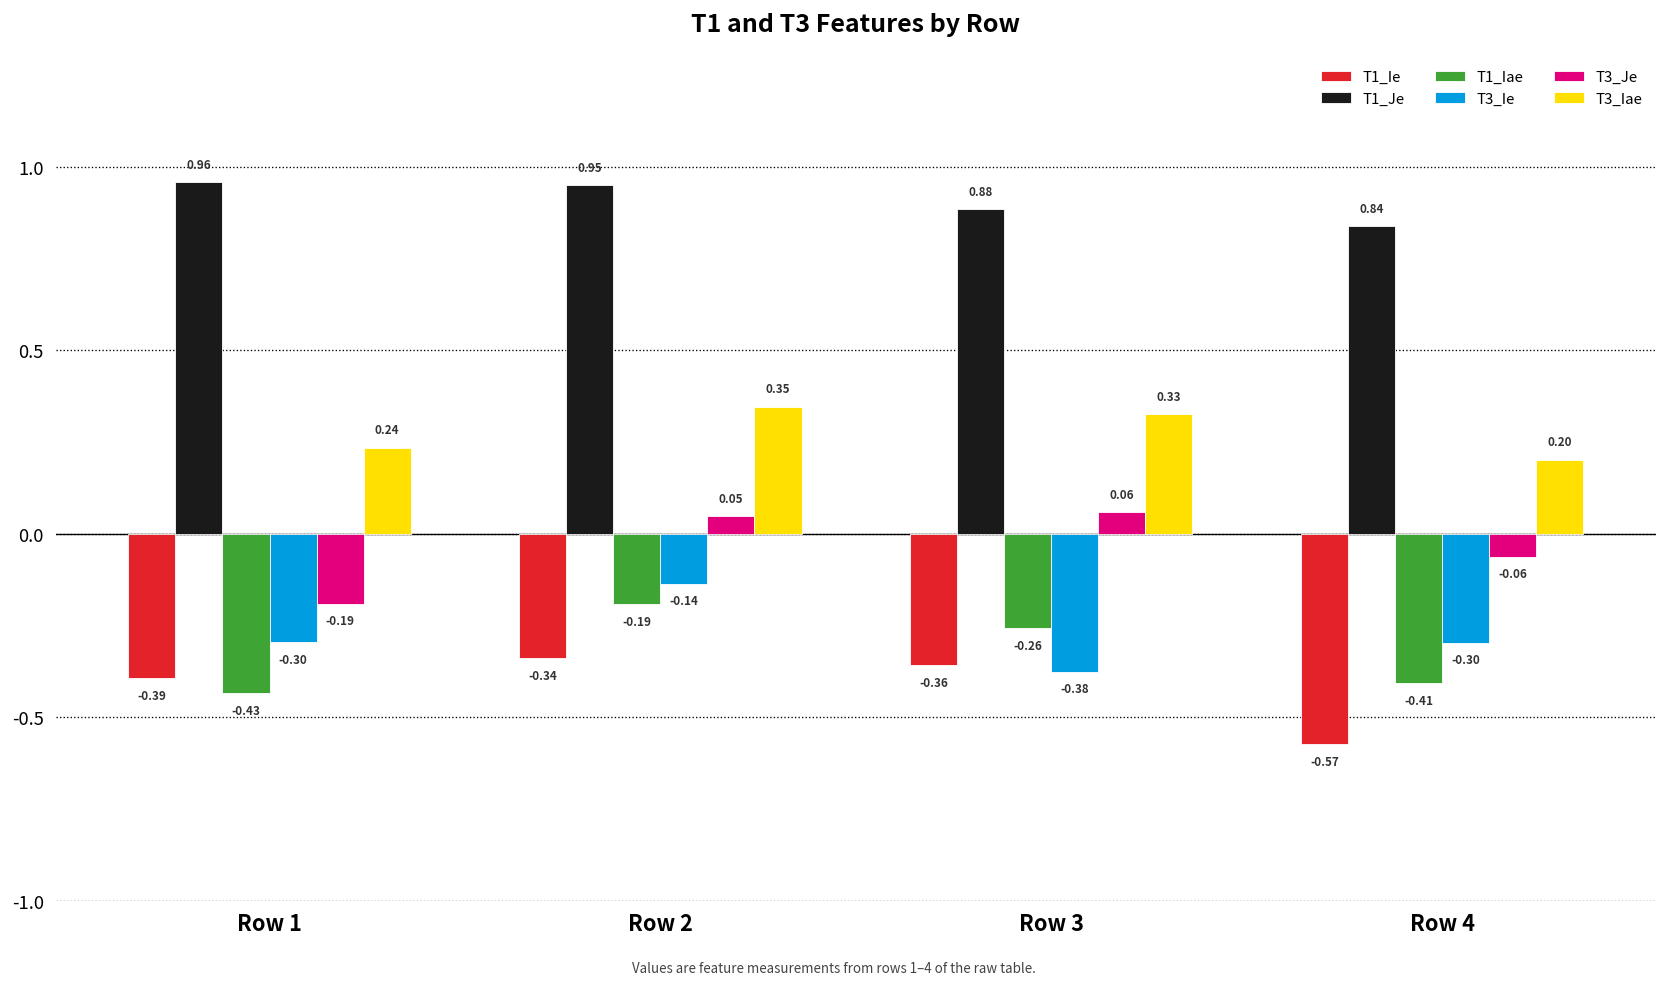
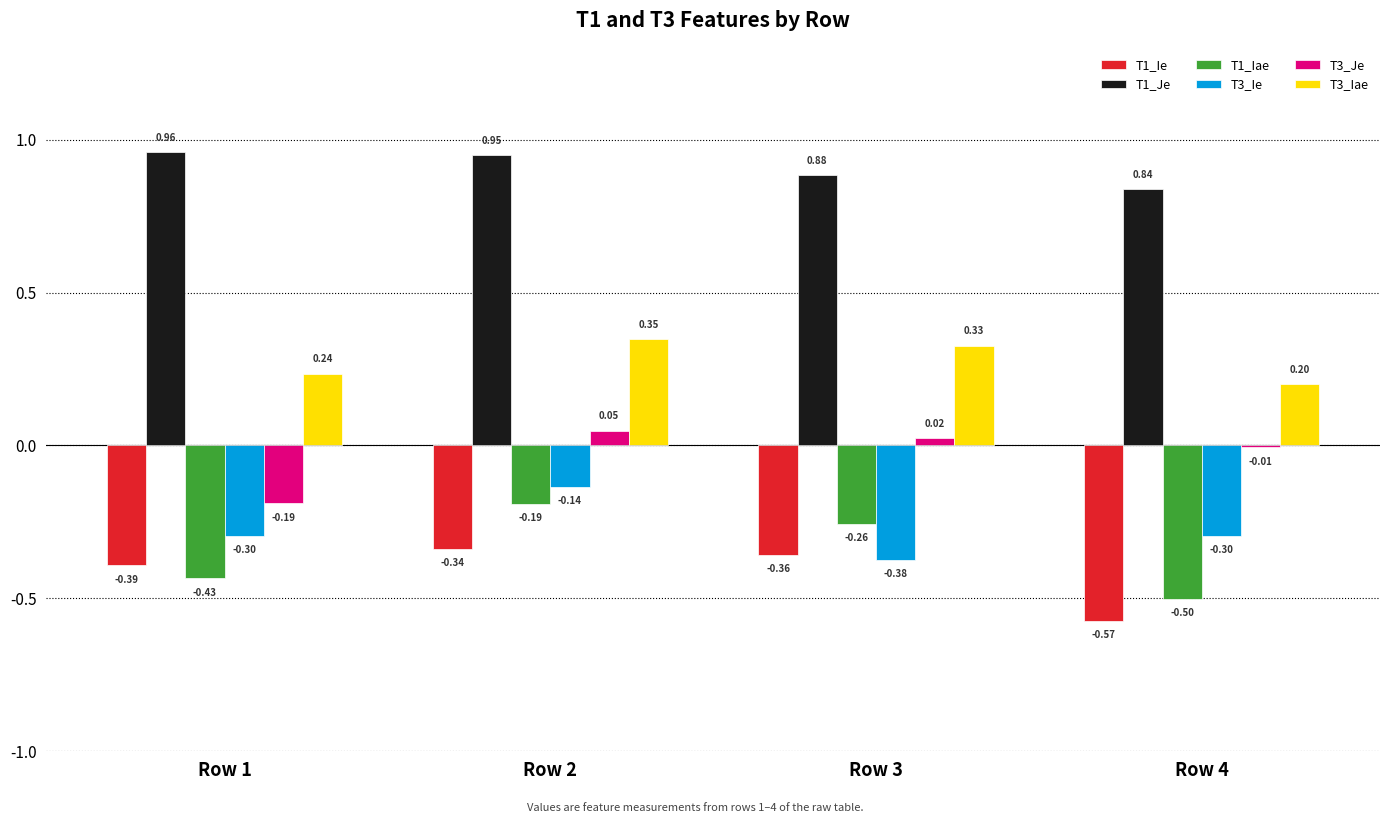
T3_Je, Row 3: 0.06 -> 0.02
T1_Iae, Row 4: -0.41 -> -0.50
T3_Je, Row 4: -0.06 -> -0.01
